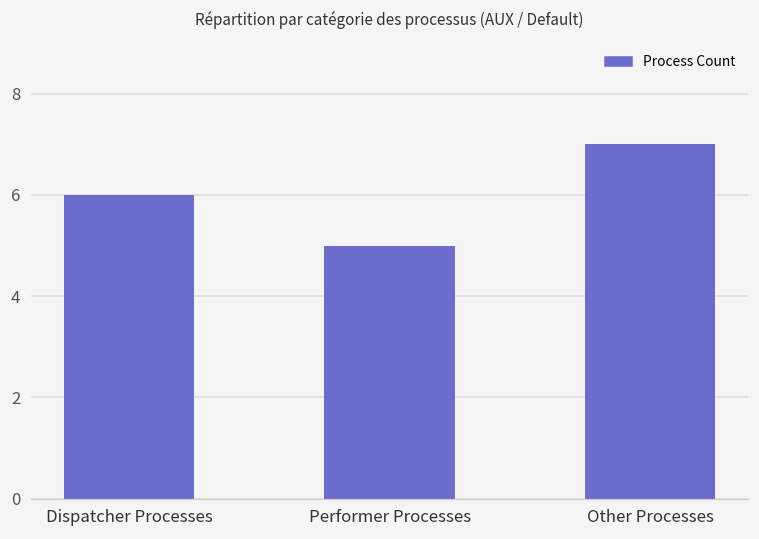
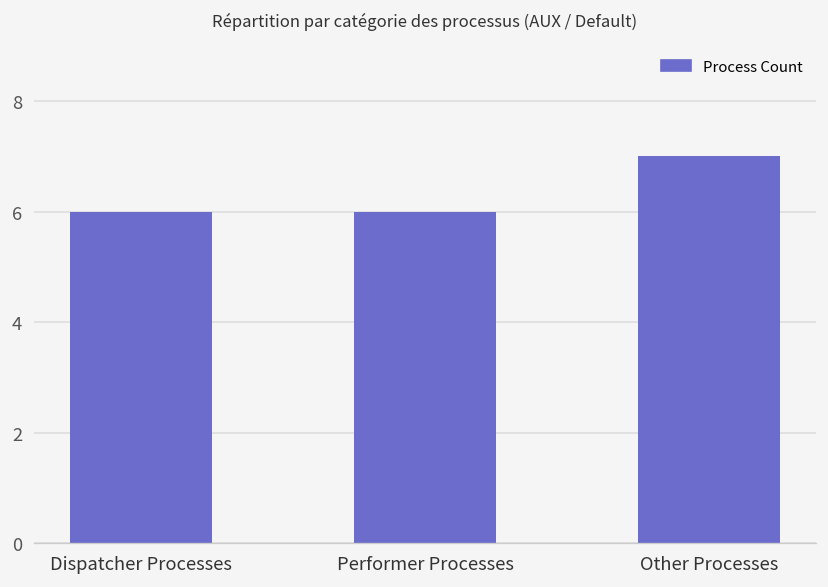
Performer Processes: 5 -> 6
